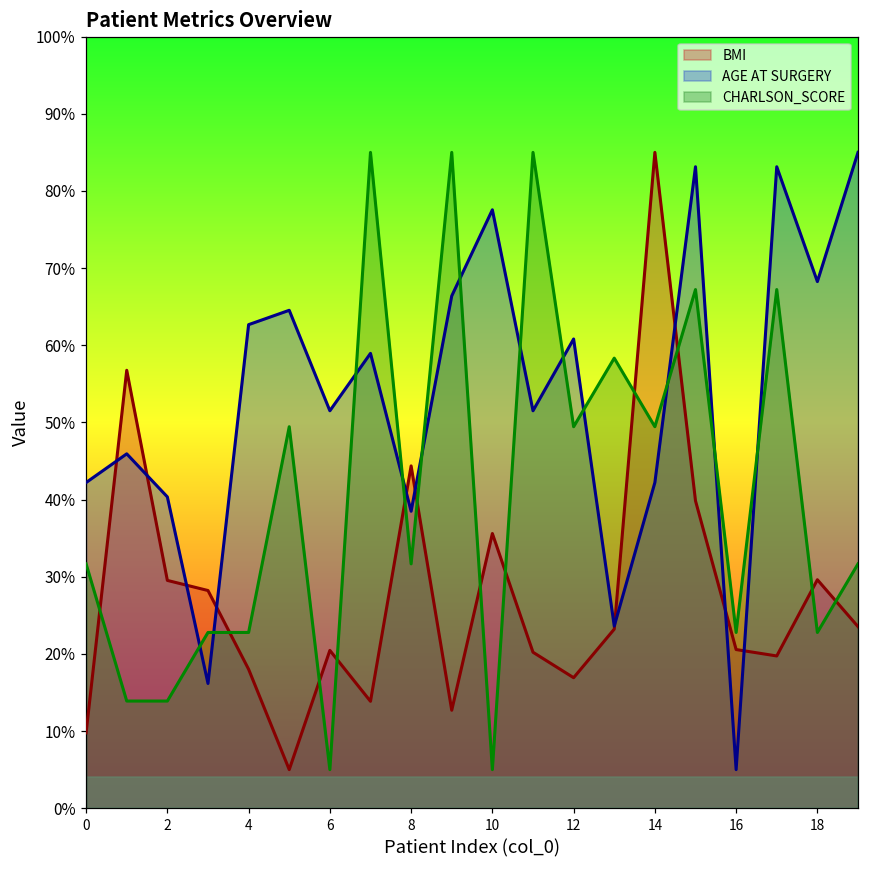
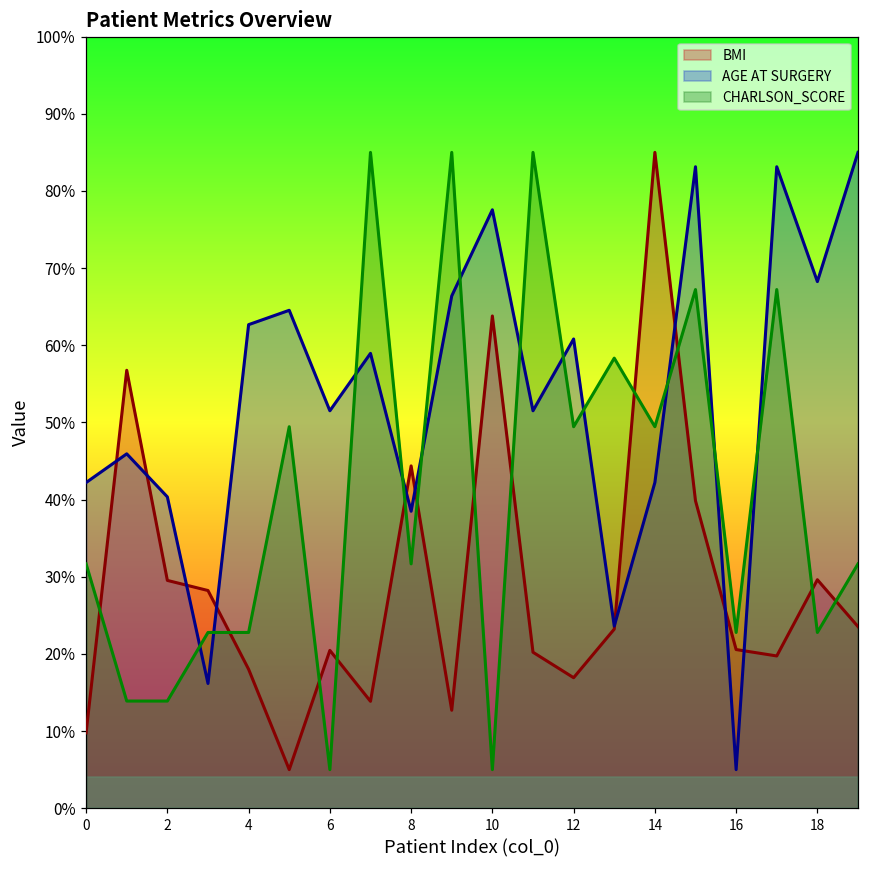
BMI, 10: 36% -> 64%
